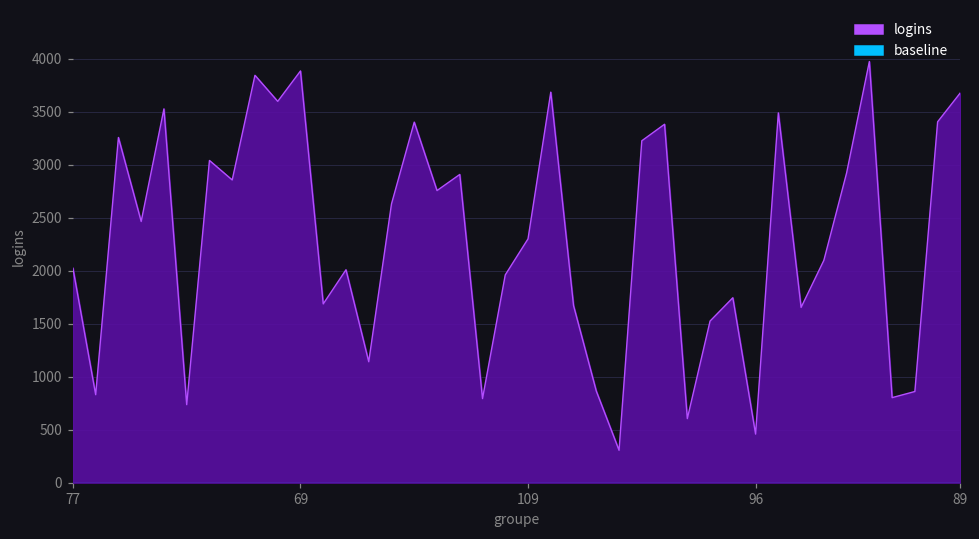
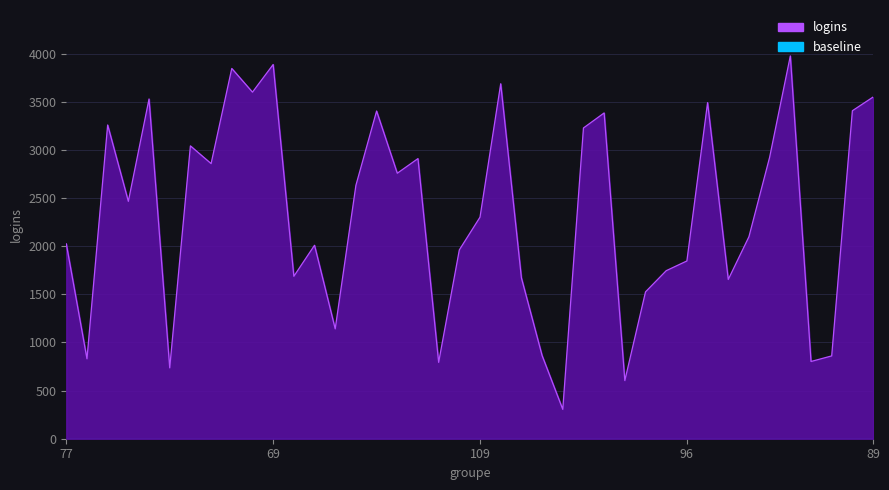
96: 500 -> 1800
89: 3700 -> 3500
